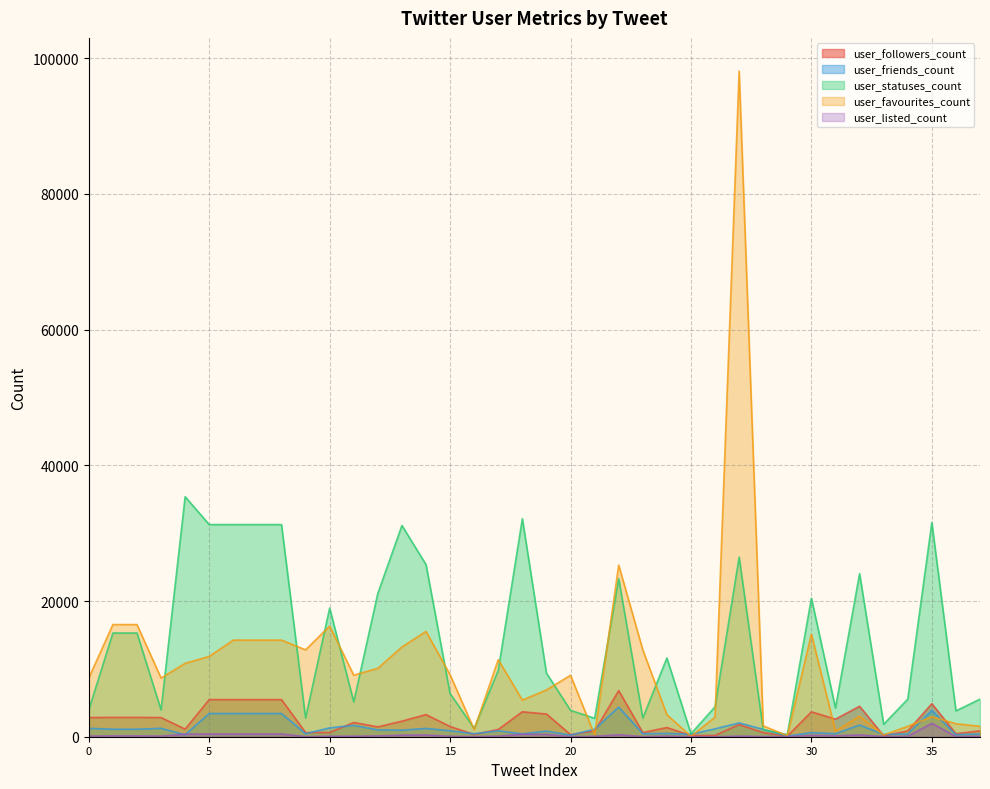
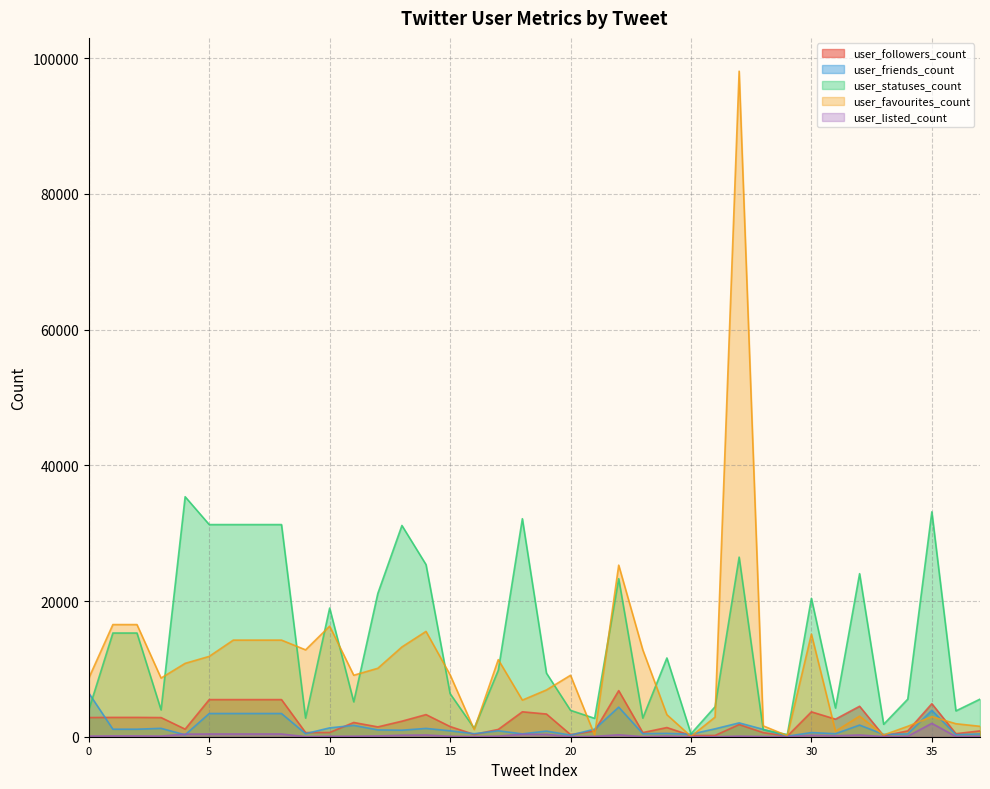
user_friends_count, 0: 1000 -> 6000
user_statuses_count, 35: 32000 -> 33000
